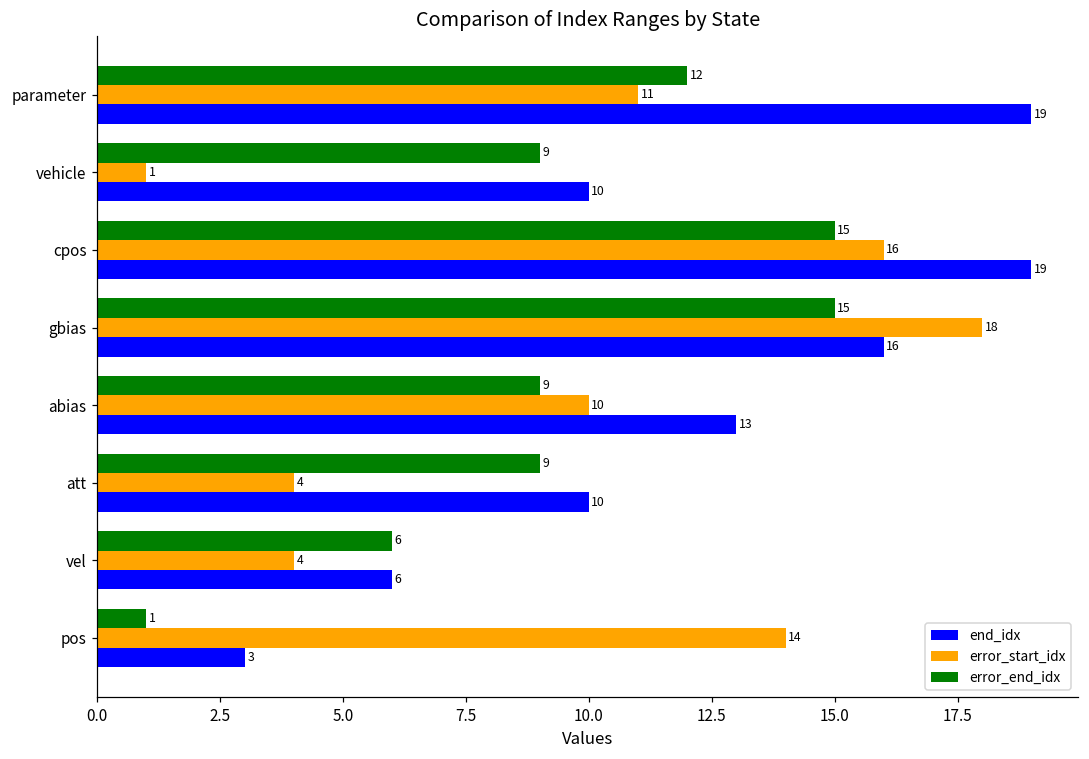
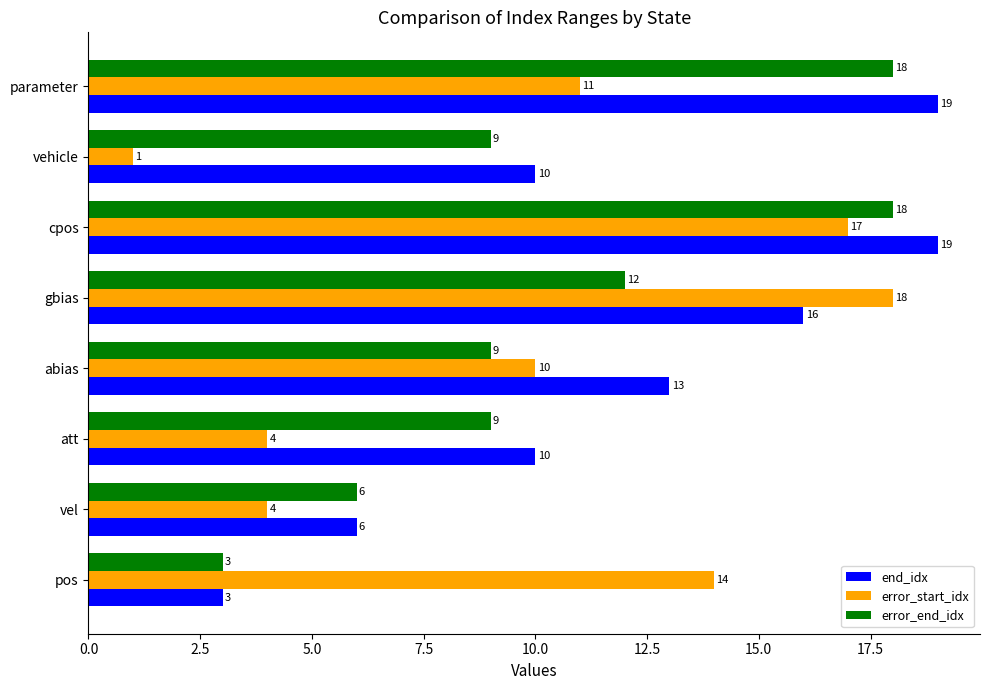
error_end_idx, parameter: 12 -> 18
error_end_idx, cpos: 15 -> 18
error_start_idx, cpos: 16 -> 17
error_end_idx, gbias: 15 -> 12
error_end_idx, pos: 1 -> 3
